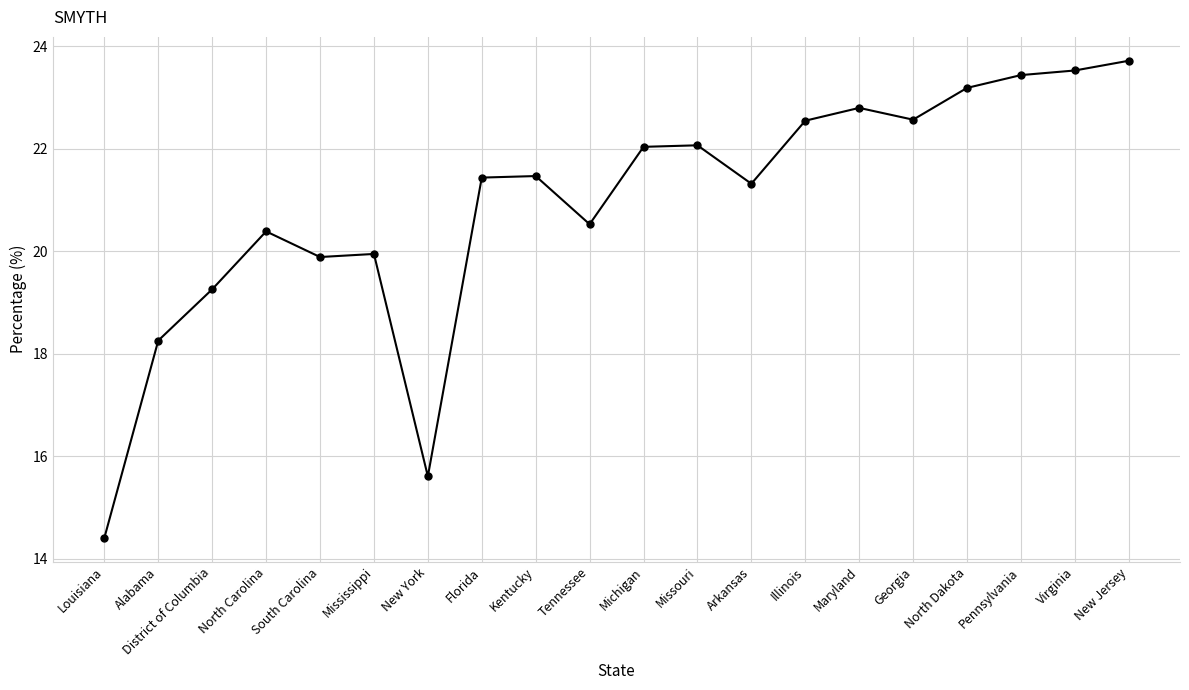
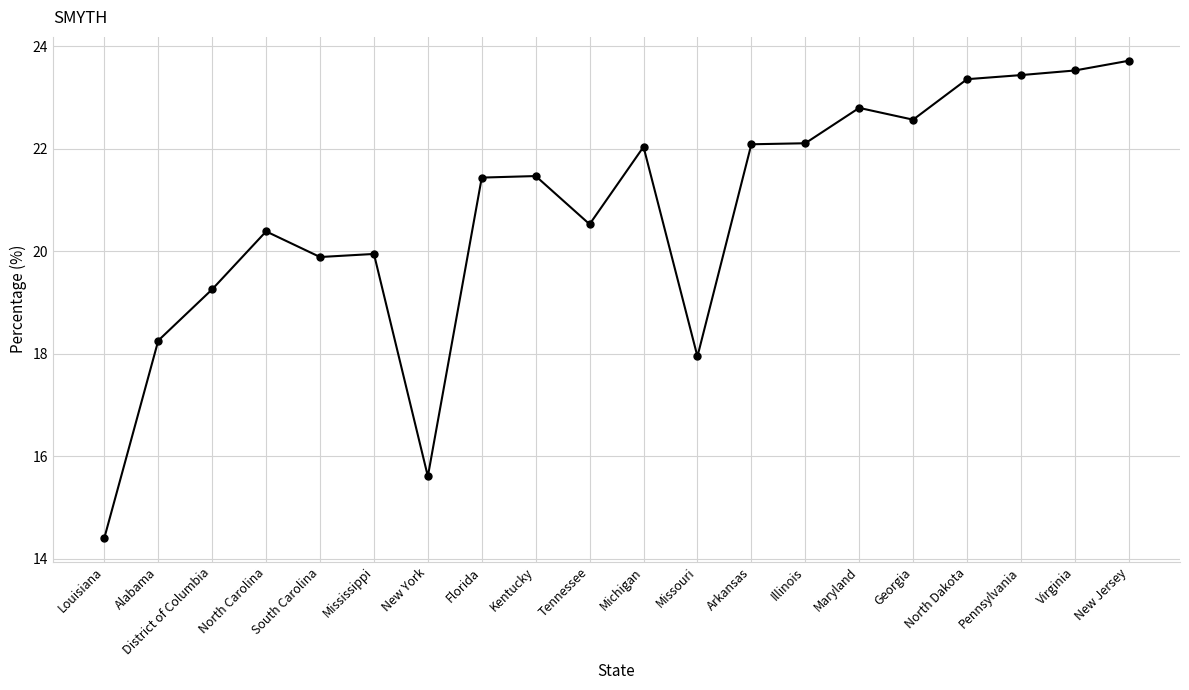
Missouri: 22.1 -> 18.0
Arkansas: 21.3 -> 22.1
Illinois: 22.6 -> 22.1
North Dakota: 23.2 -> 23.4
